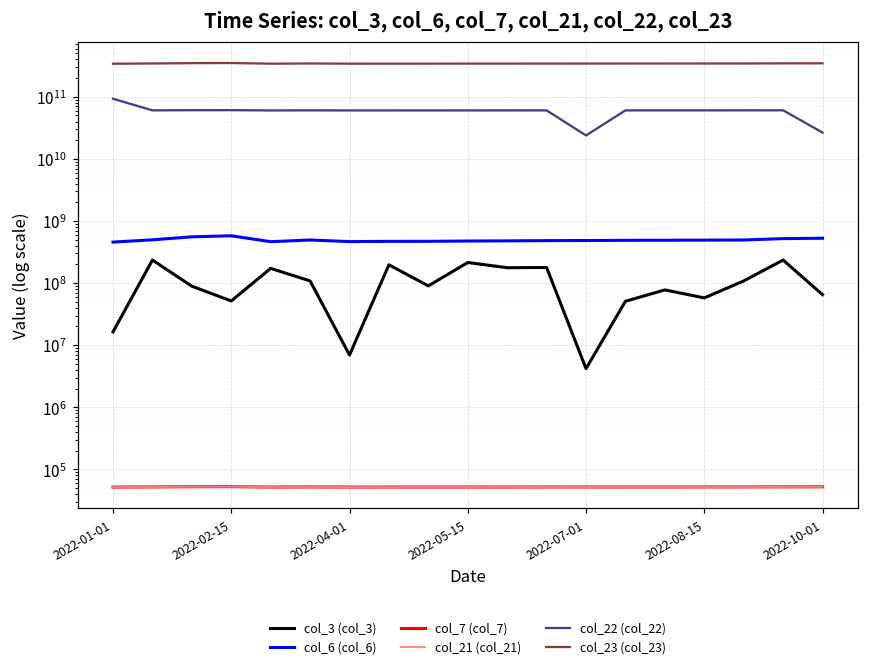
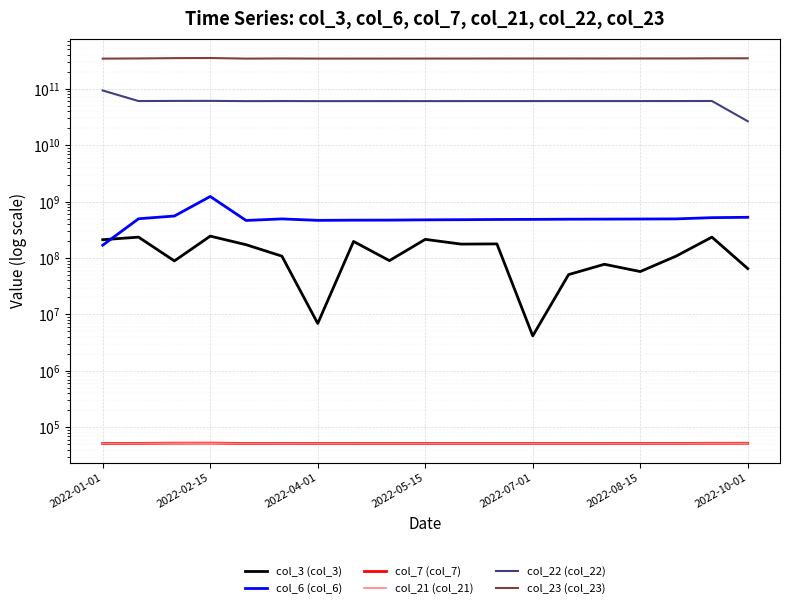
col_3 (col_3), 2022-01-01: 16000000 -> 210000000
col_6 (col_6), 2022-01-01: 500000000 -> 170000000
col_3 (col_3), 2022-02-15: 50000000 -> 240000000
col_6 (col_6), 2022-02-15: 600000000 -> 1200000000
col_22 (col_22), 2022-07-01: 24000000000 -> 60000000000
